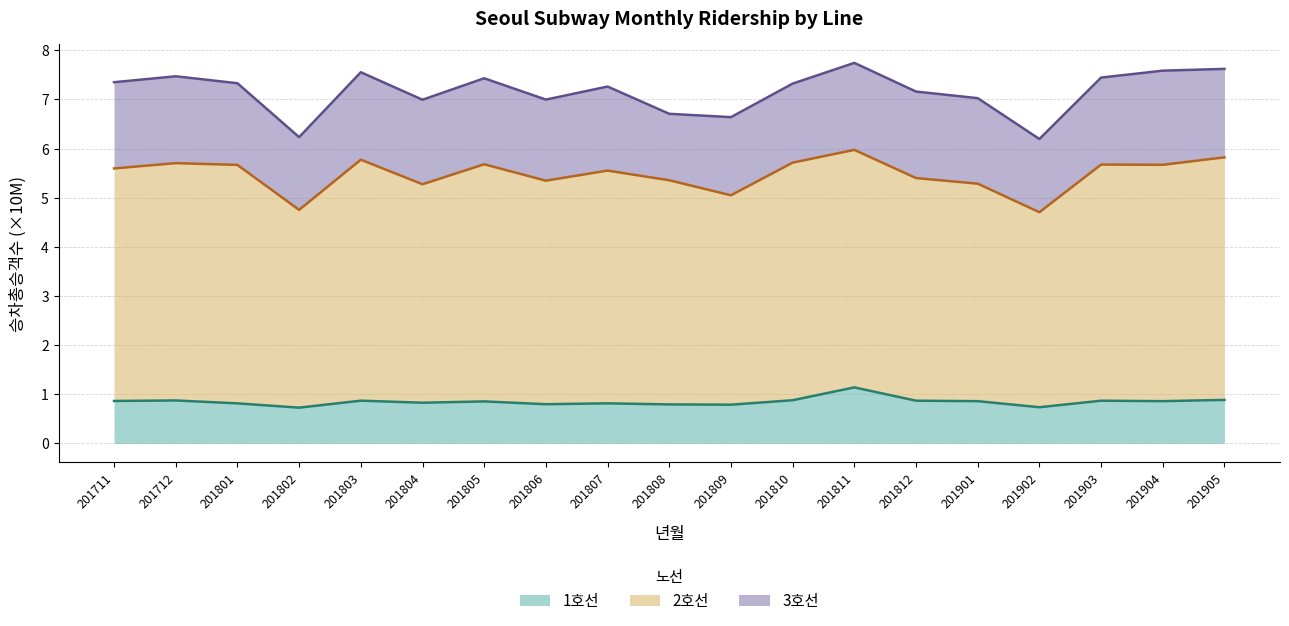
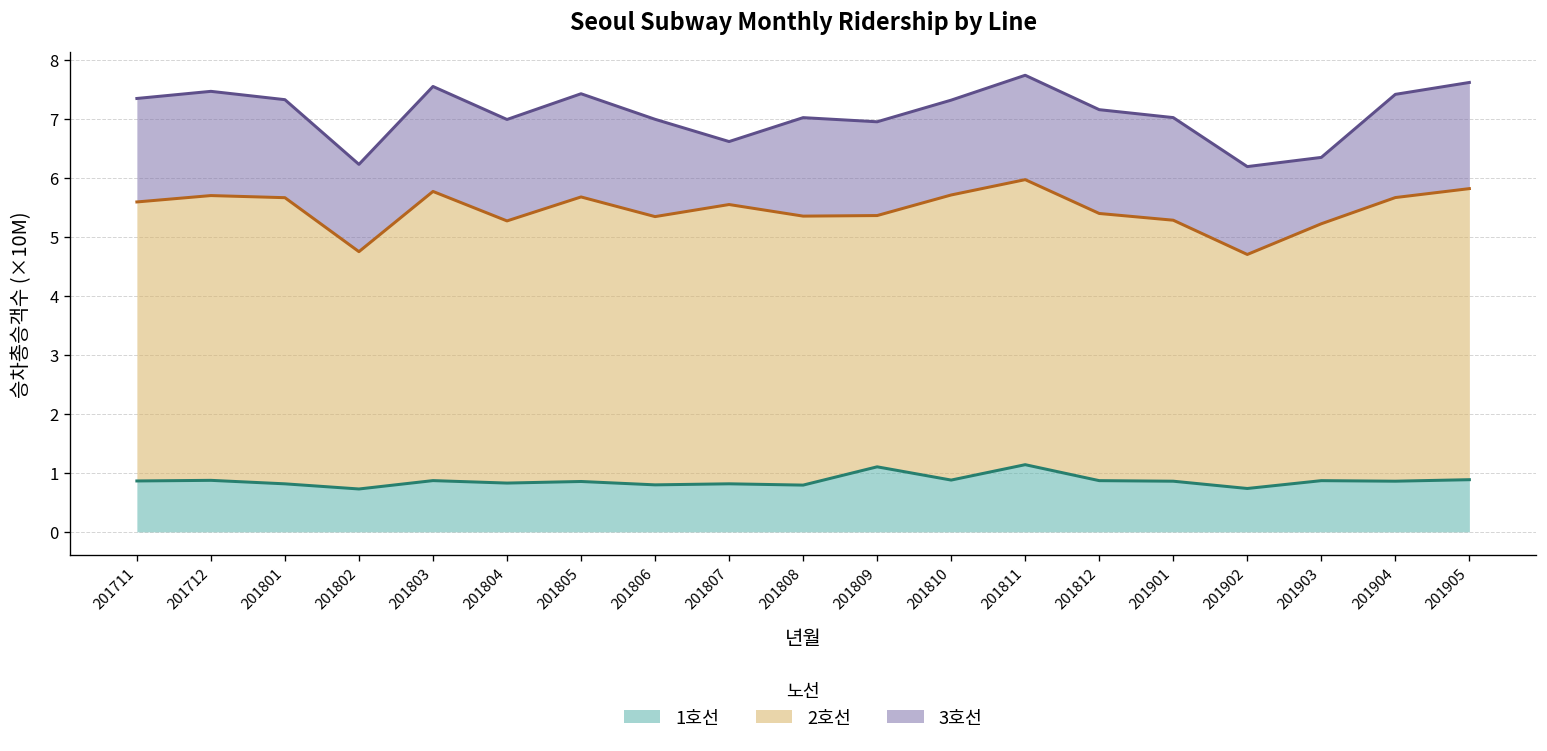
3호선, 201807: 1.7 -> 1.1
3호선, 201808: 1.4 -> 1.7
1호선, 201809: 0.8 -> 1.1
2호선, 201903: 4.8 -> 4.4
3호선, 201903: 1.8 -> 1.1
3호선, 201904: 1.9 -> 1.8
